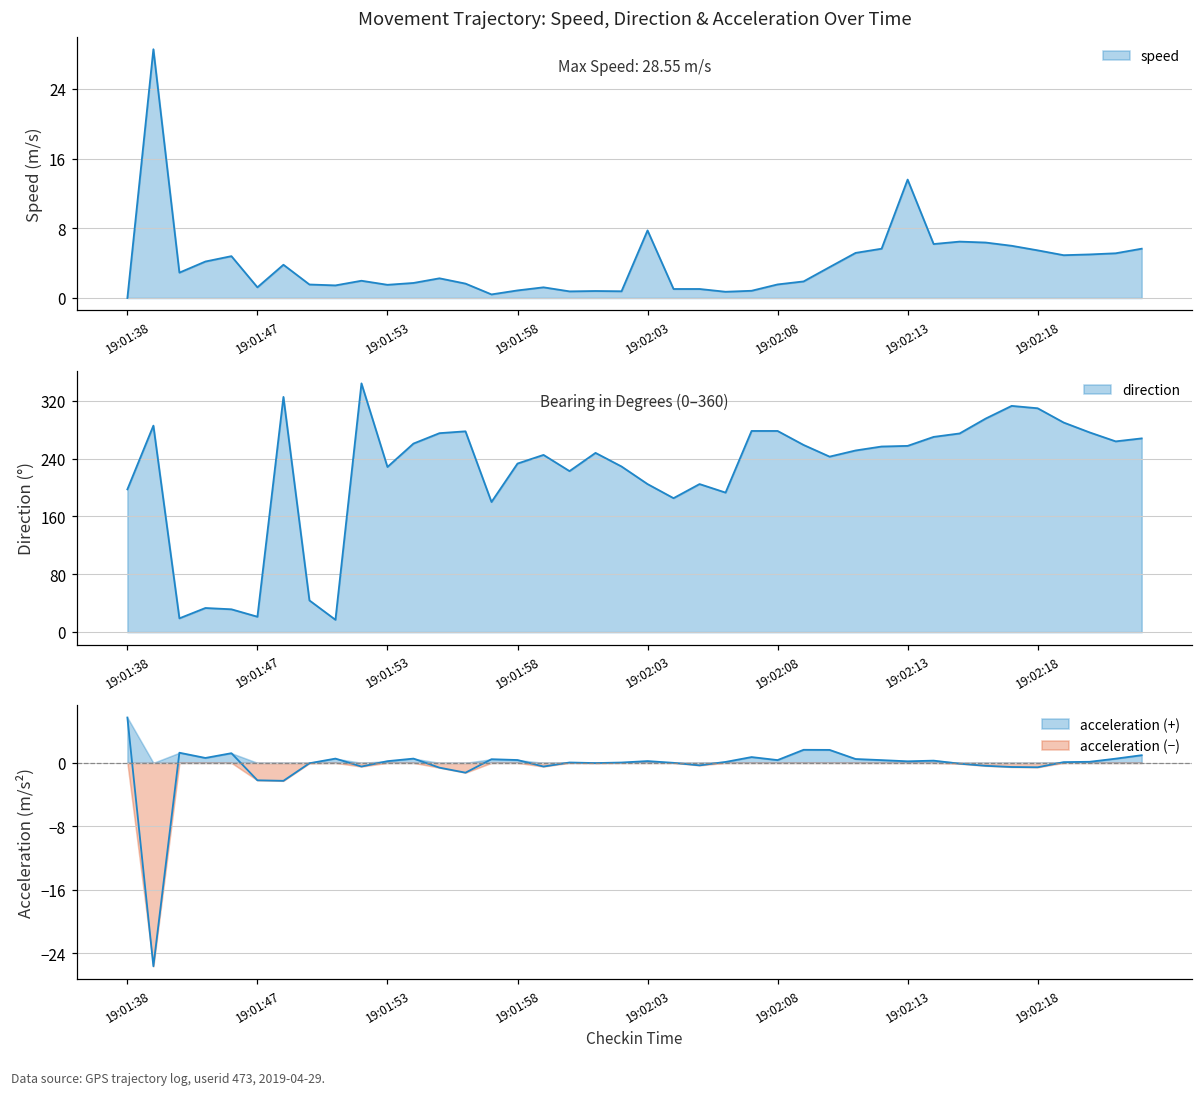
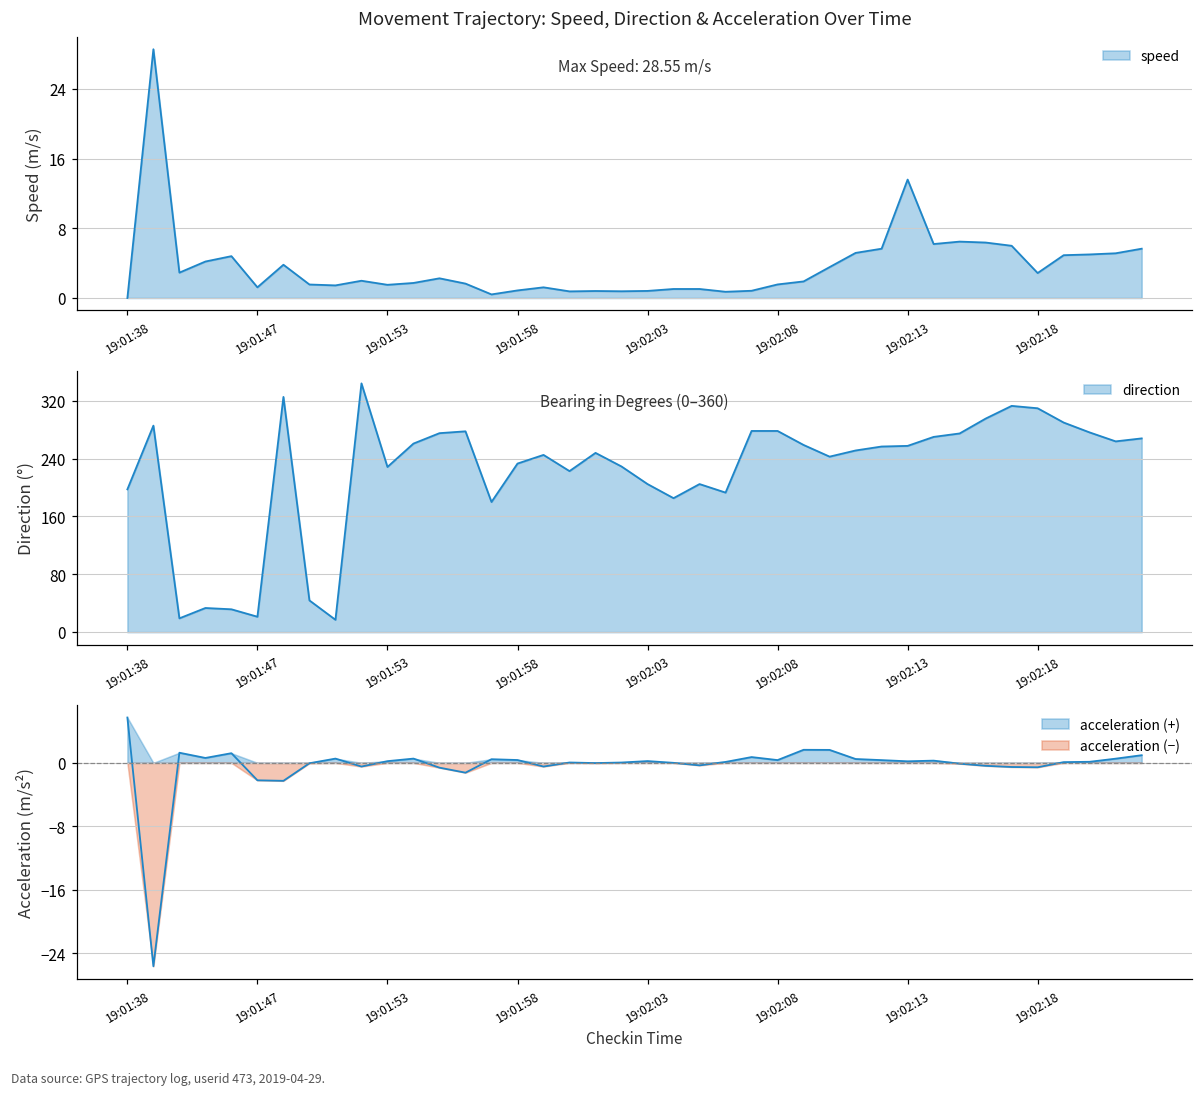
Movement Trajectory: Speed, Direction & Acceleration Over Time, 19:02:03: 8 -> 1
Movement Trajectory: Speed, Direction & Acceleration Over Time, 19:02:18: 5 -> 3
